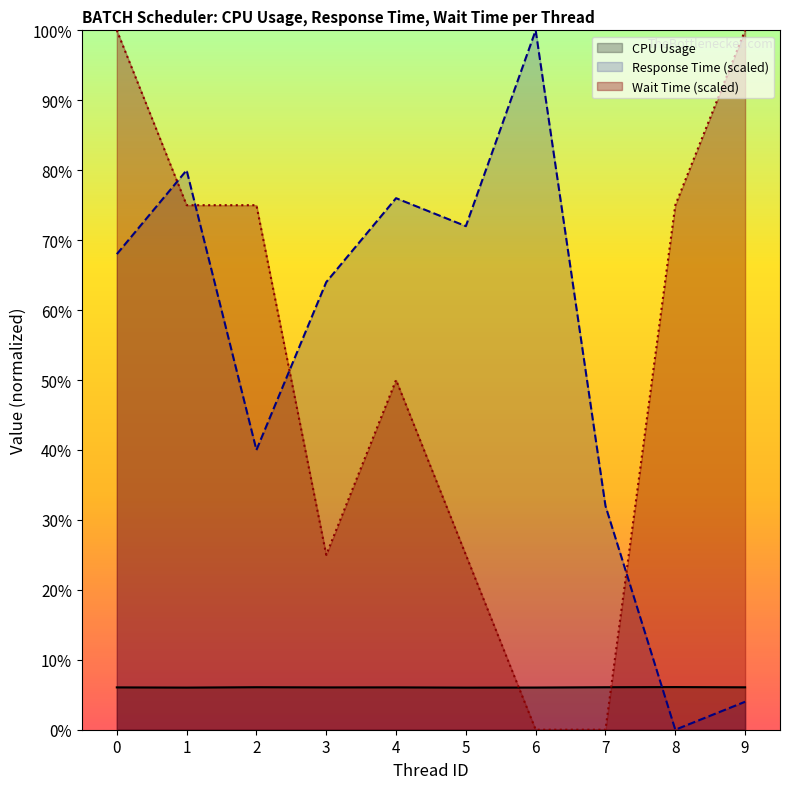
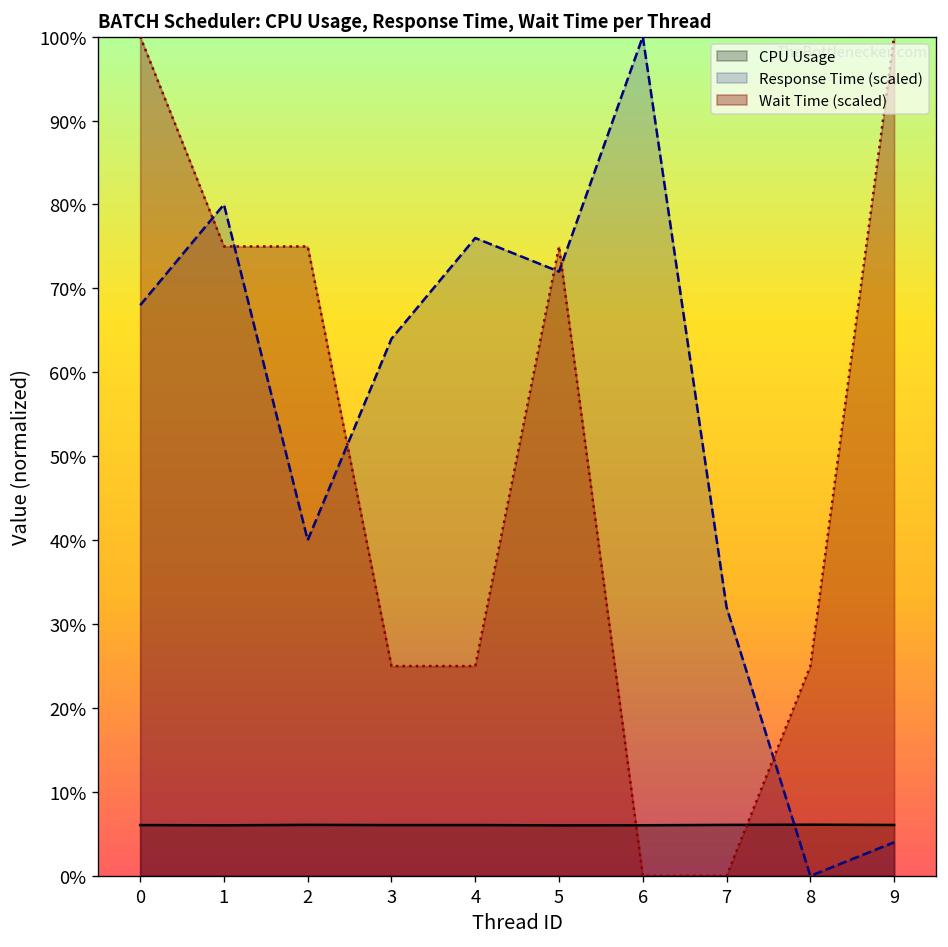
Wait Time (scaled), 4: 50% -> 25%
Wait Time (scaled), 5: 25% -> 75%
Wait Time (scaled), 8: 75% -> 25%
